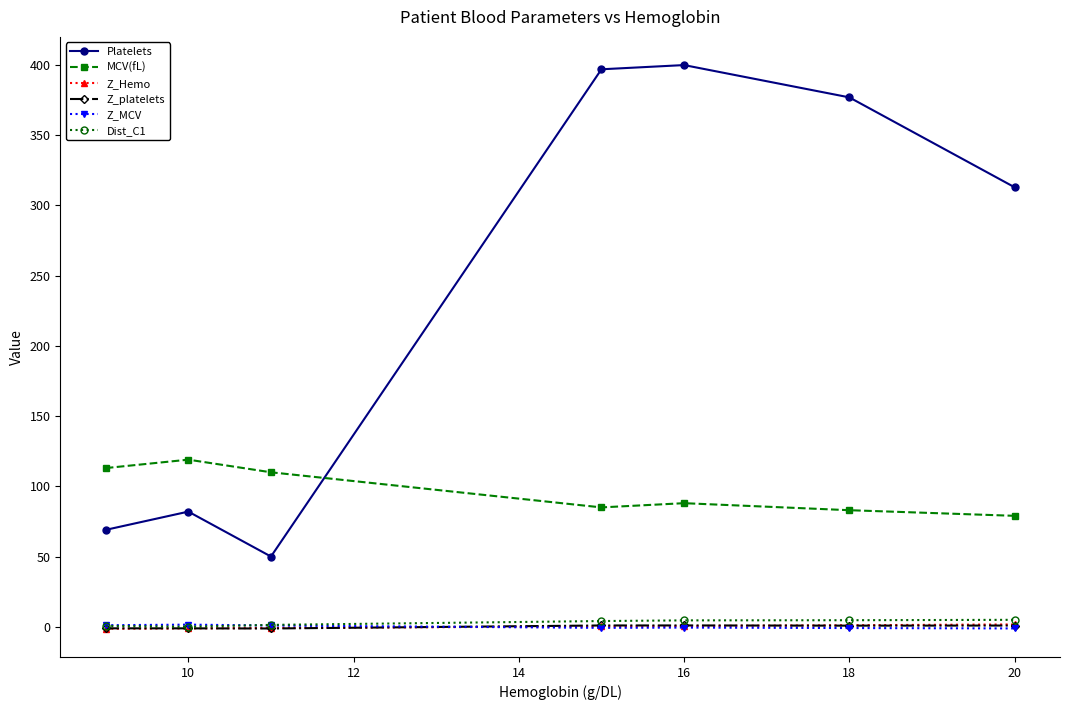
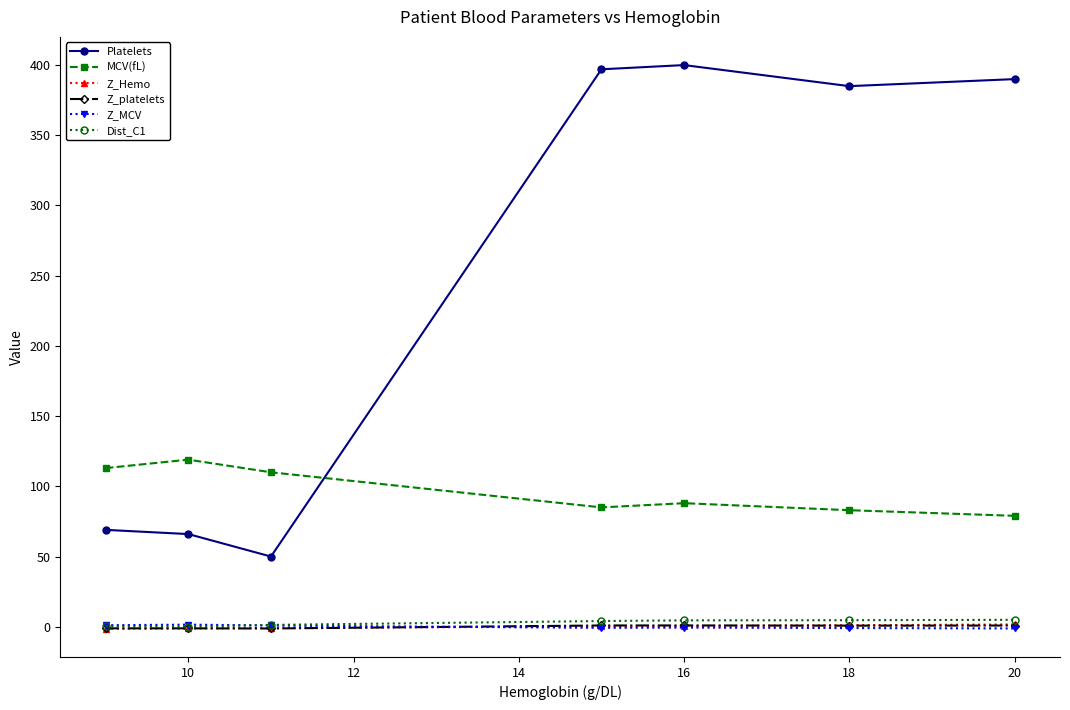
Platelets, 10: 82 -> 66
Platelets, 18: 377 -> 385
Platelets, 20: 313 -> 390
